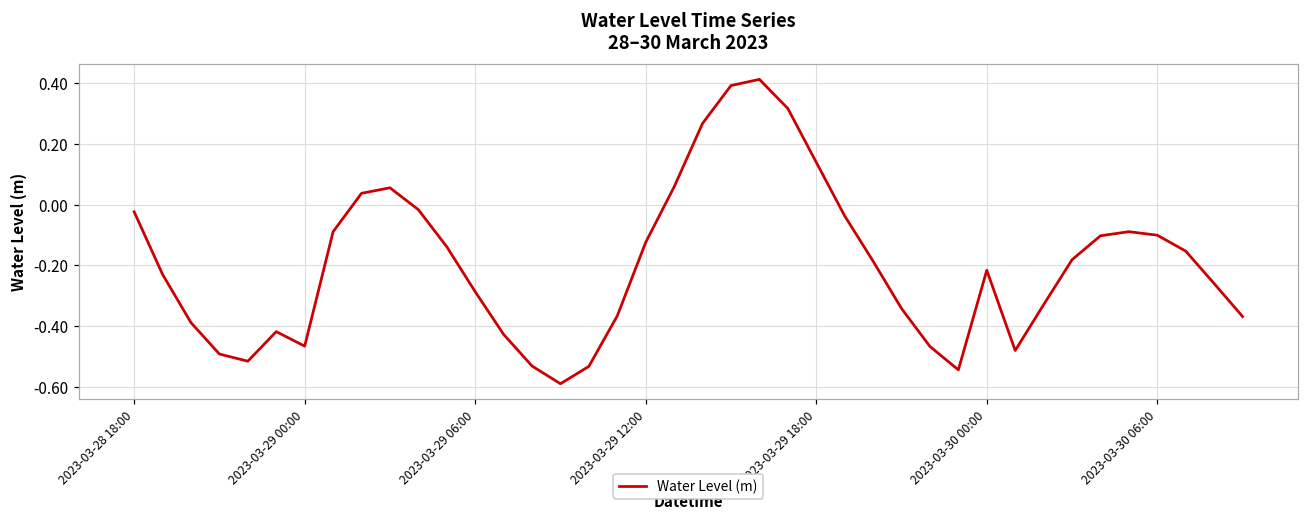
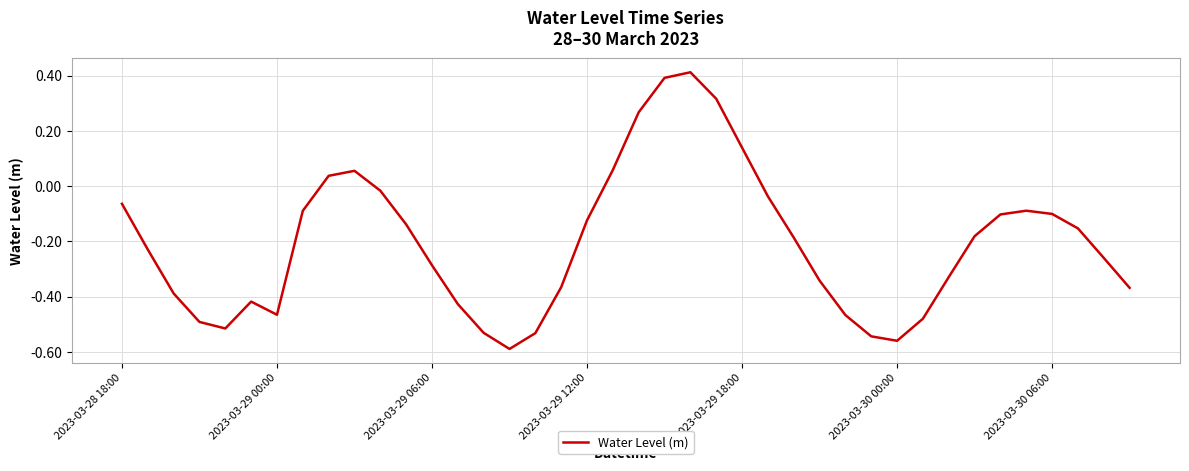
2023-03-28 18:00: -0.02 -> -0.06
2023-03-30 00:00: -0.22 -> -0.56
